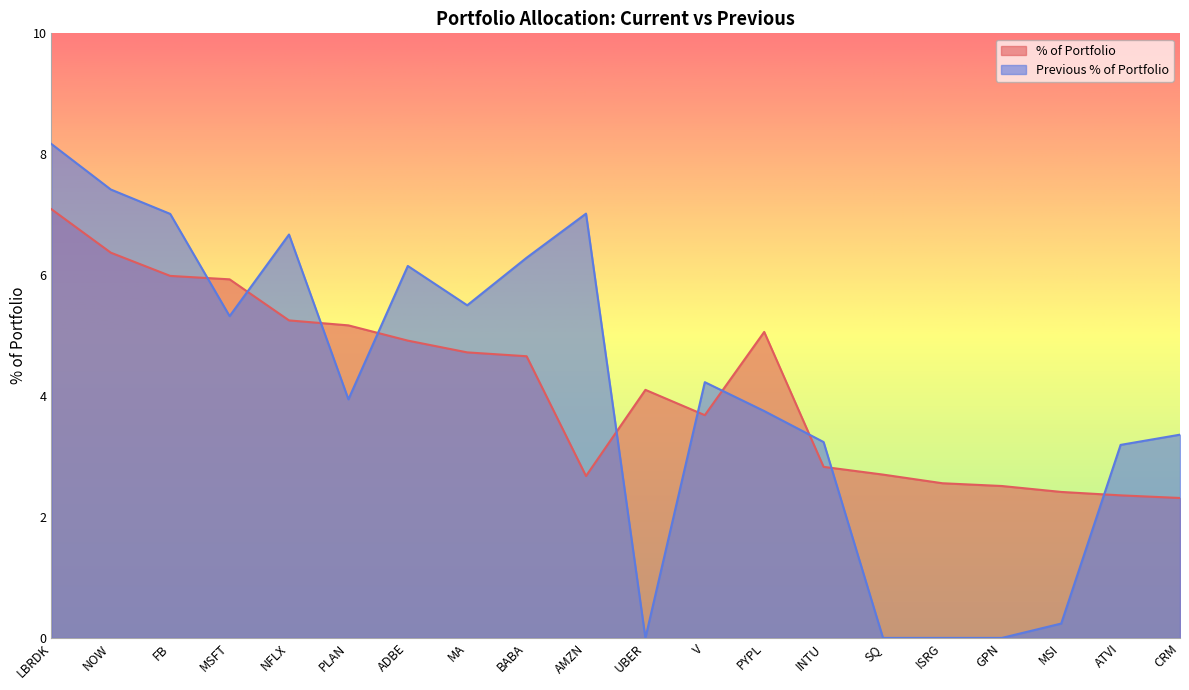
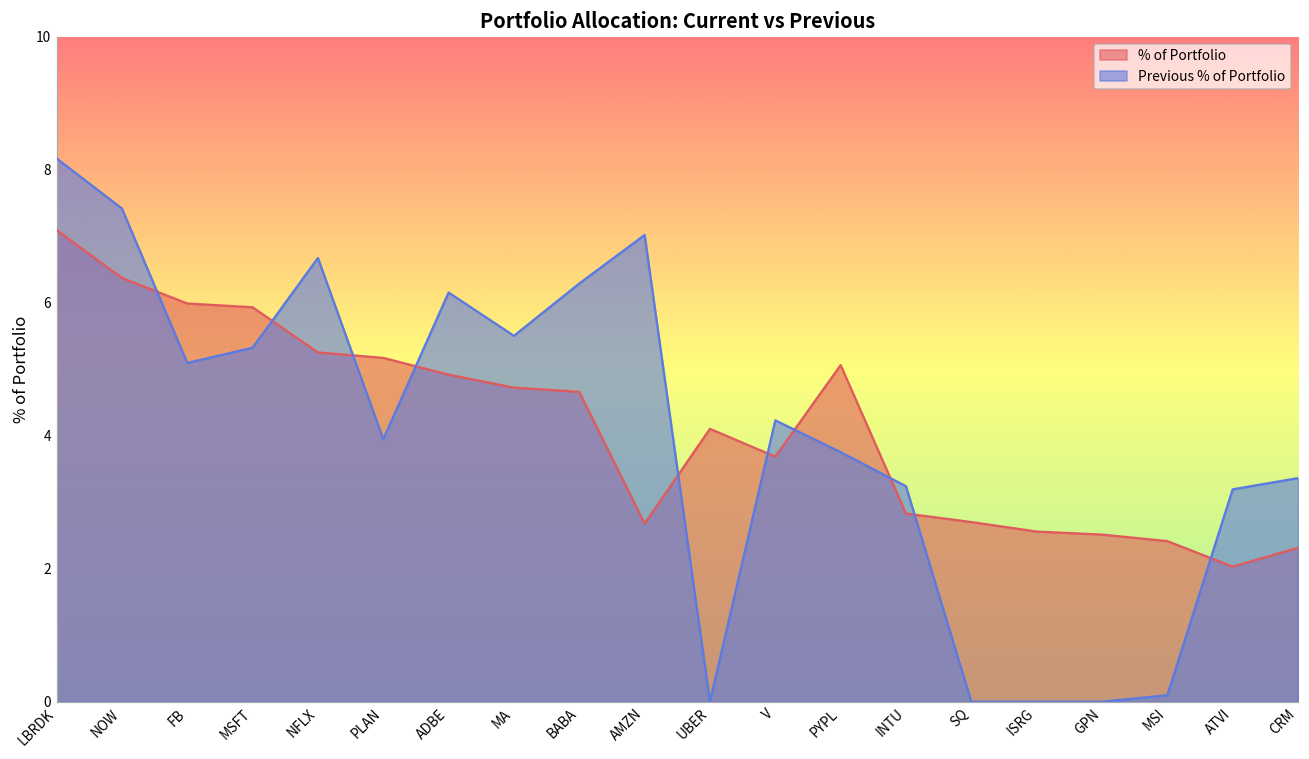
Previous % of Portfolio, FB: 7.0 -> 5.1
Previous % of Portfolio, MSI: 0.2 -> 0.1
% of Portfolio, ATVI: 2.4 -> 2.0
